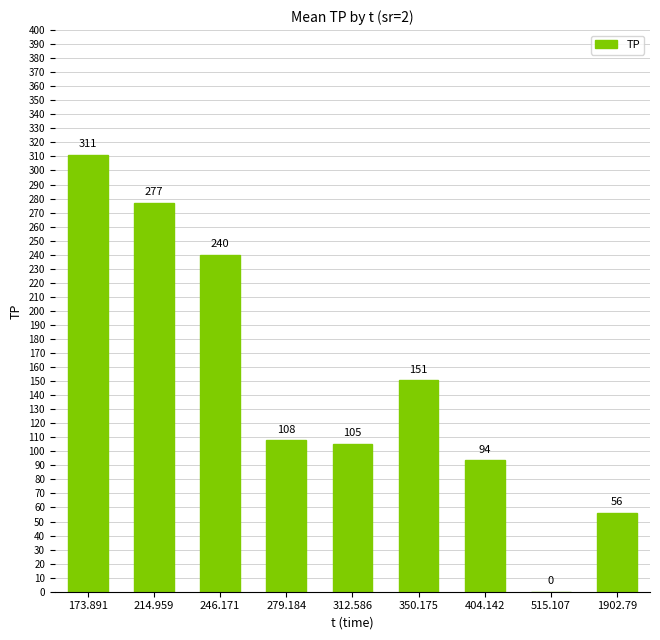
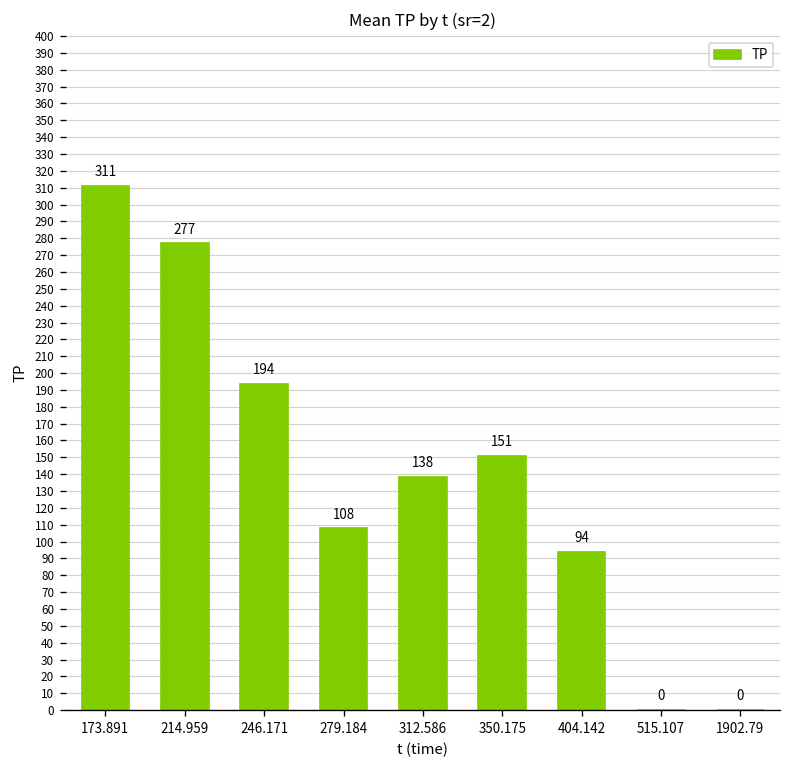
246.171: 240 -> 194
312.586: 105 -> 138
1902.79: 56 -> 0
